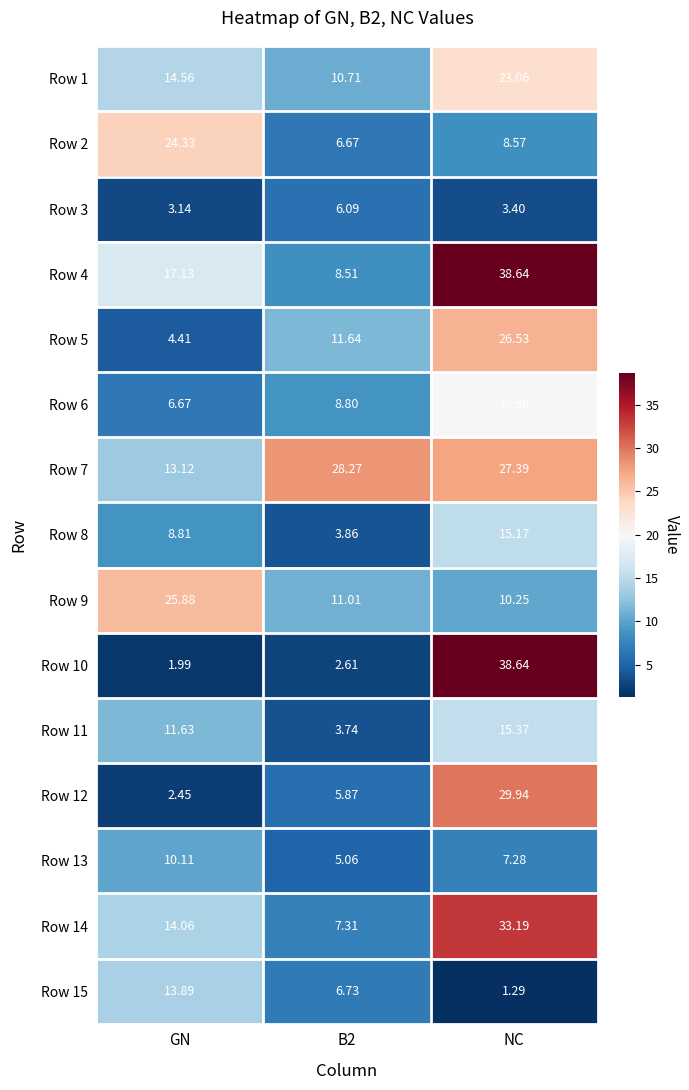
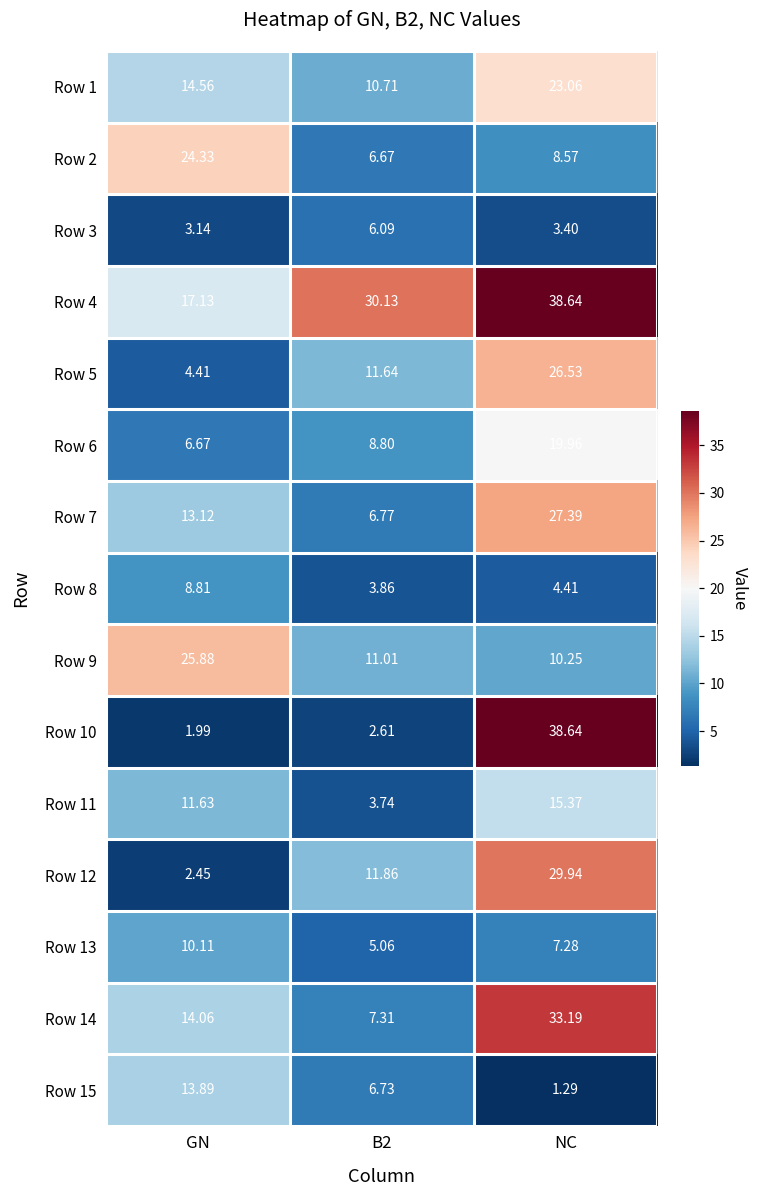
Row 4, B2: 8.51 -> 30.13
Row 7, B2: 28.27 -> 6.77
Row 8, NC: 15.17 -> 4.41
Row 12, B2: 5.87 -> 11.86
